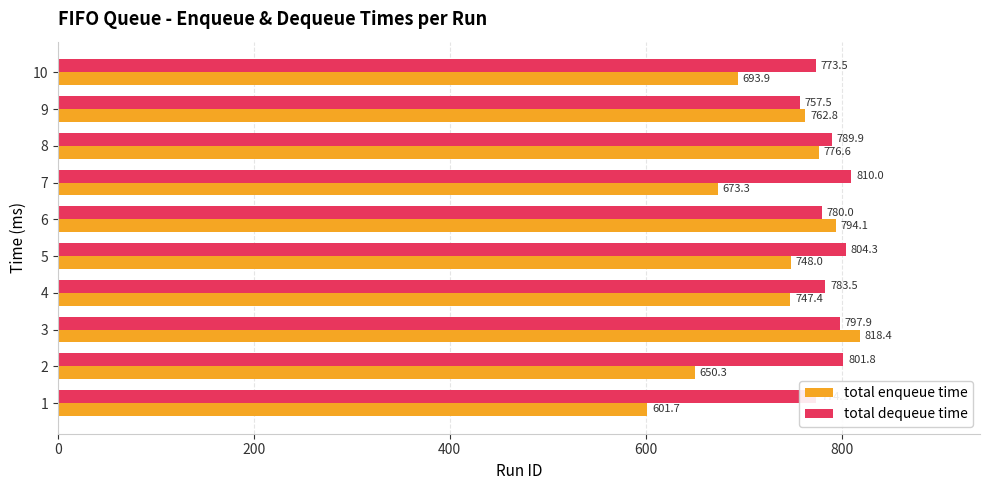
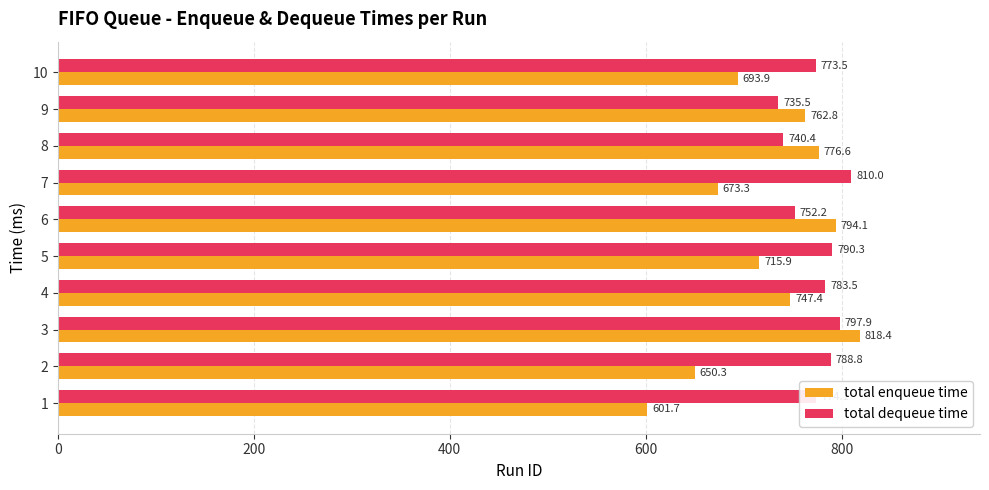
total dequeue time, 9: 757.5 -> 735.5
total dequeue time, 8: 789.9 -> 740.4
total dequeue time, 6: 780.0 -> 752.2
total dequeue time, 5: 804.3 -> 790.3
total enqueue time, 5: 748.0 -> 715.9
total dequeue time, 2: 801.8 -> 788.8
